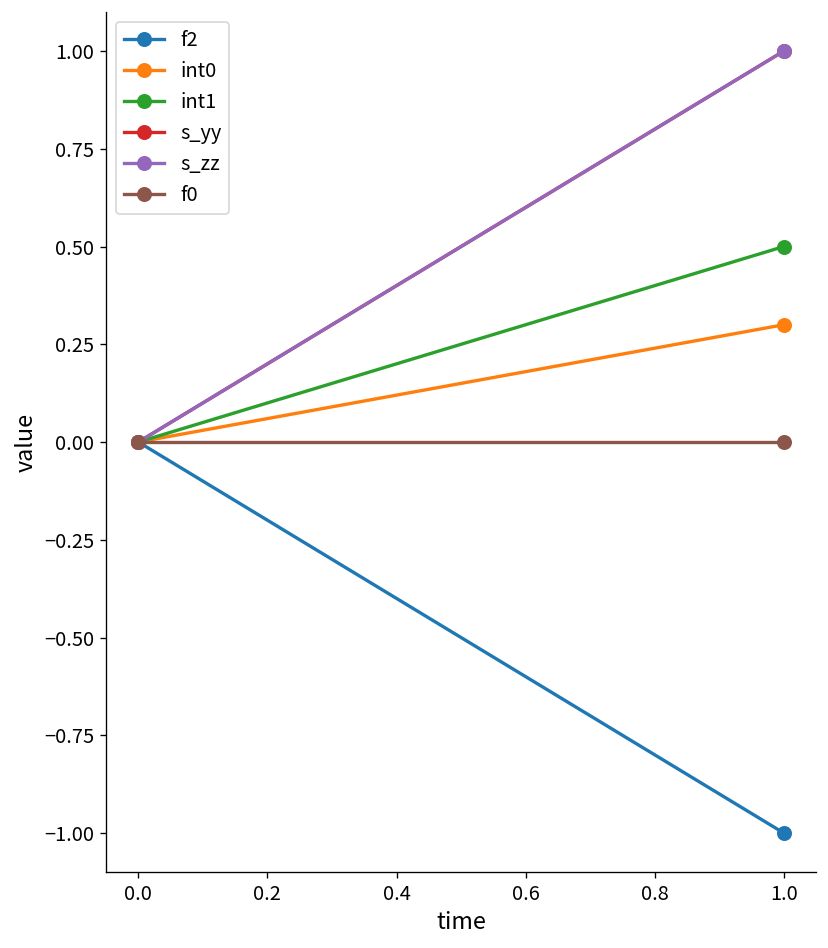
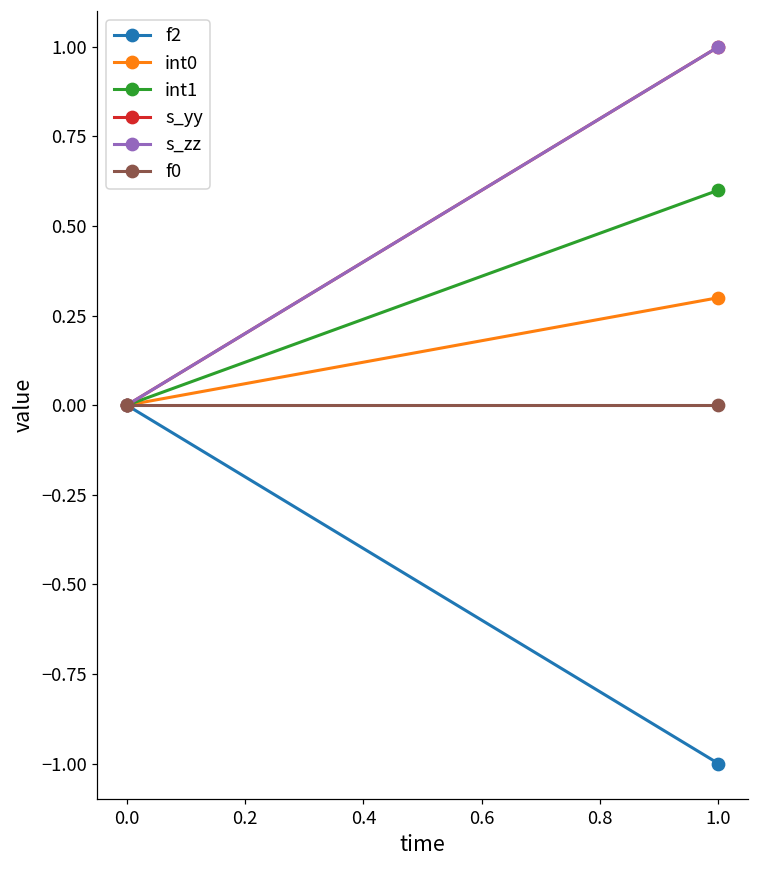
int1, 1.0: 0.5 -> 0.6
